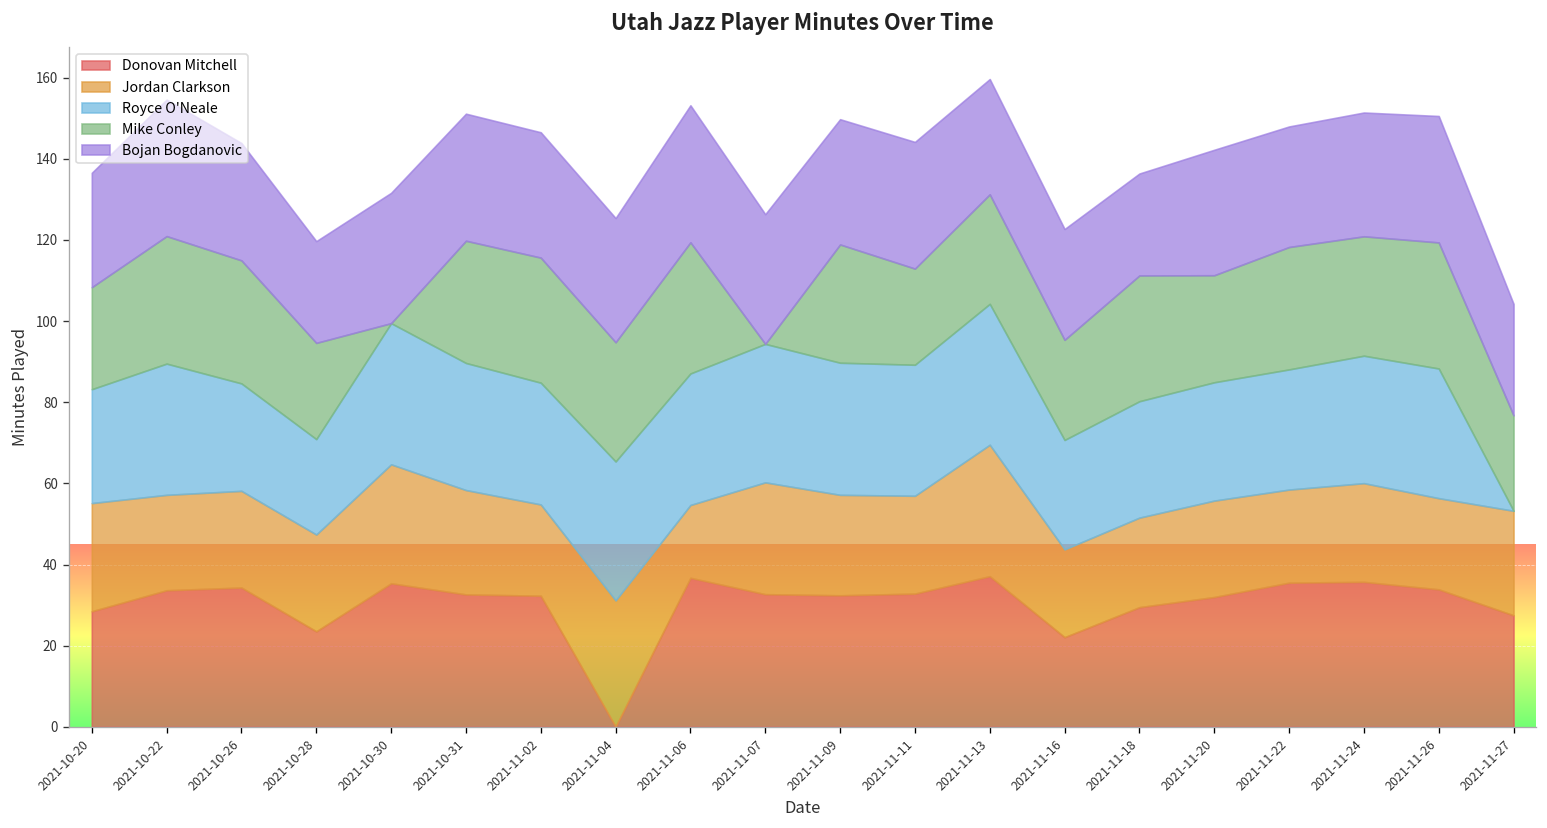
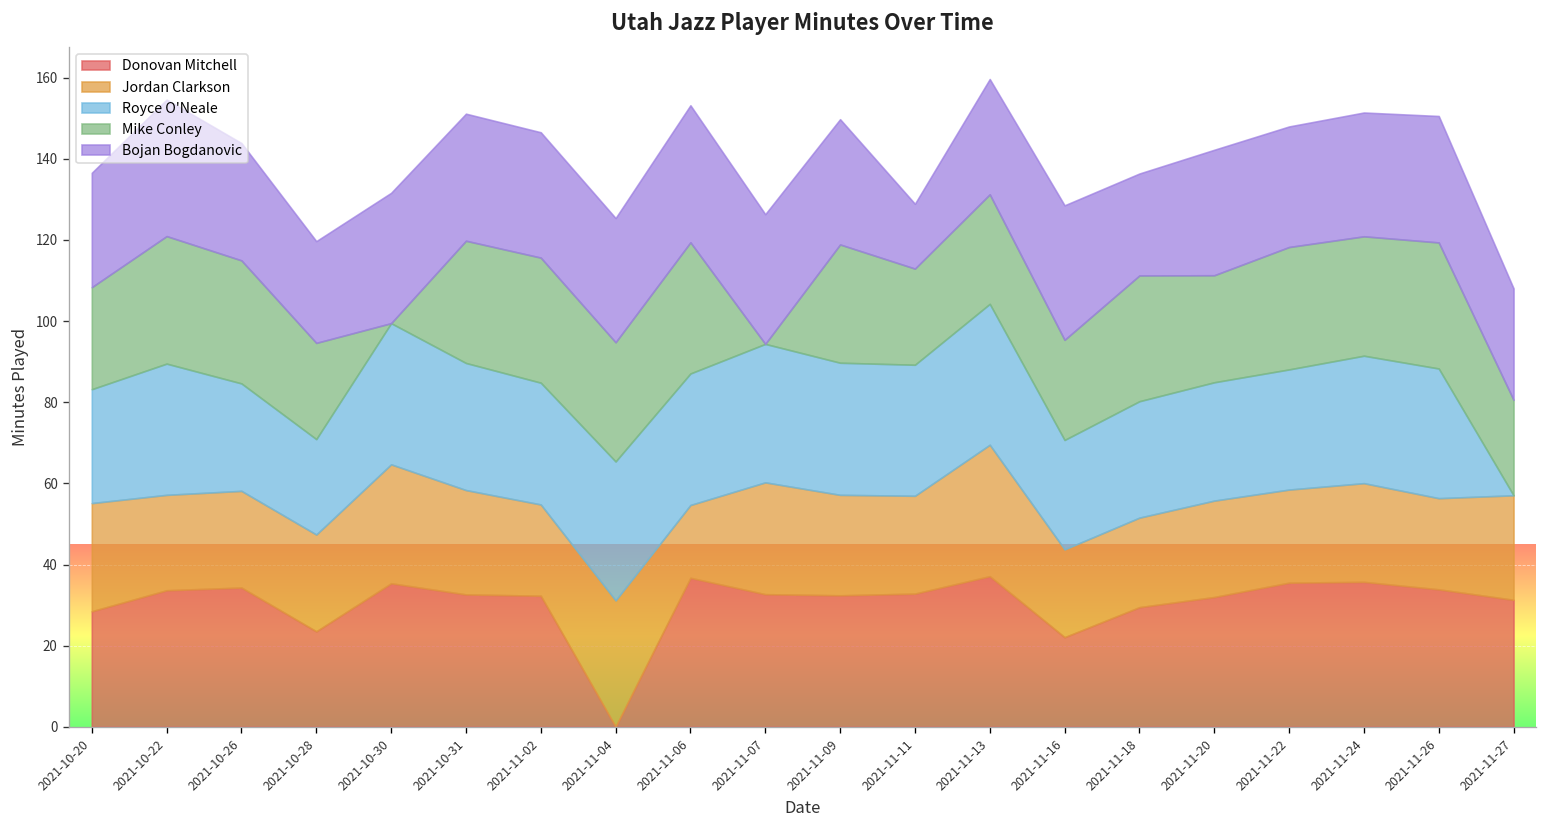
Bojan Bogdanovic, 2021-11-11: 31 -> 16
Bojan Bogdanovic, 2021-11-16: 27 -> 33
Donovan Mitchell, 2021-11-27: 27 -> 31
